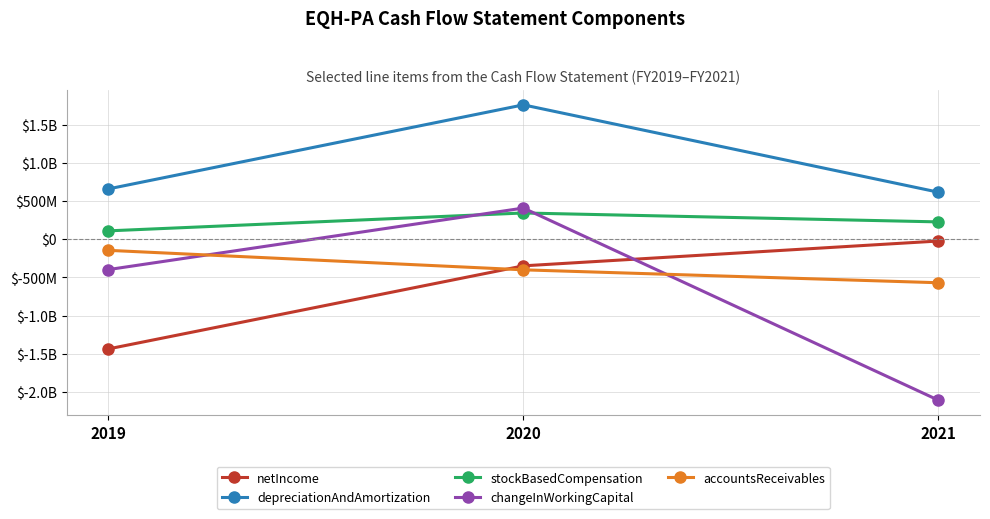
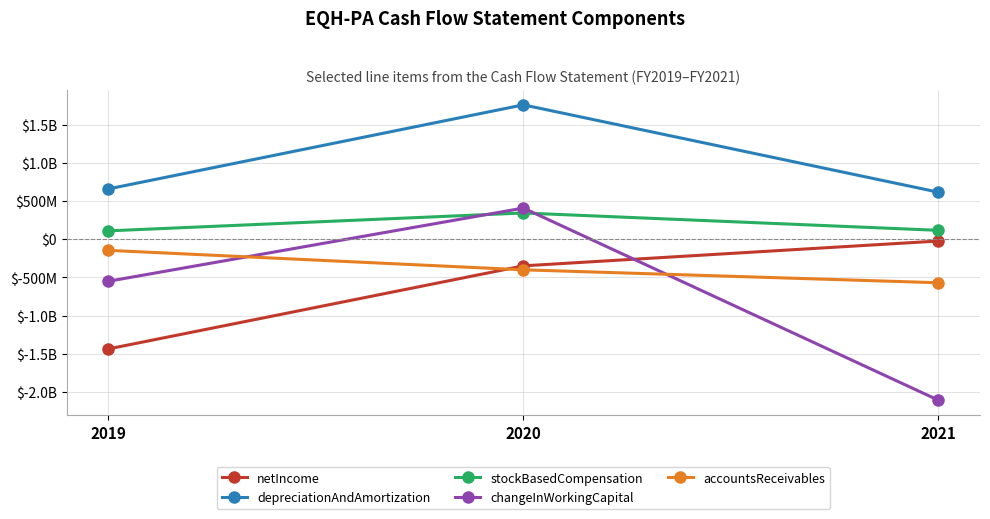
changeInWorkingCapital, 2019: $-400000000 -> $-600000000
stockBasedCompensation, 2021: $200000000 -> $100000000
